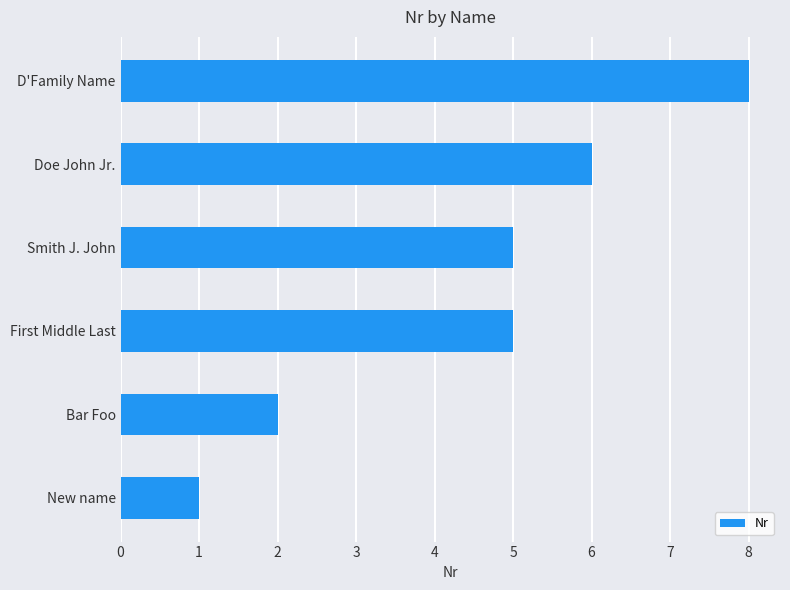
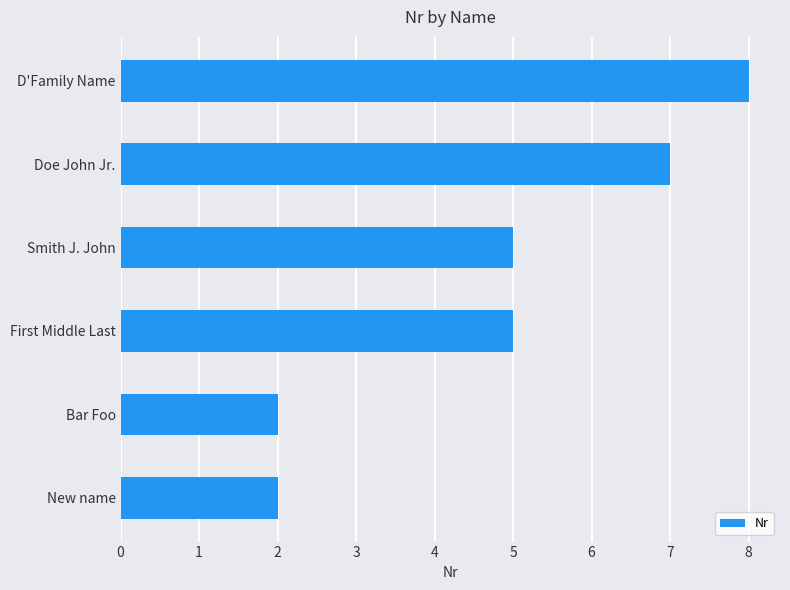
Doe John Jr.: 6 -> 7
New name: 1 -> 2
